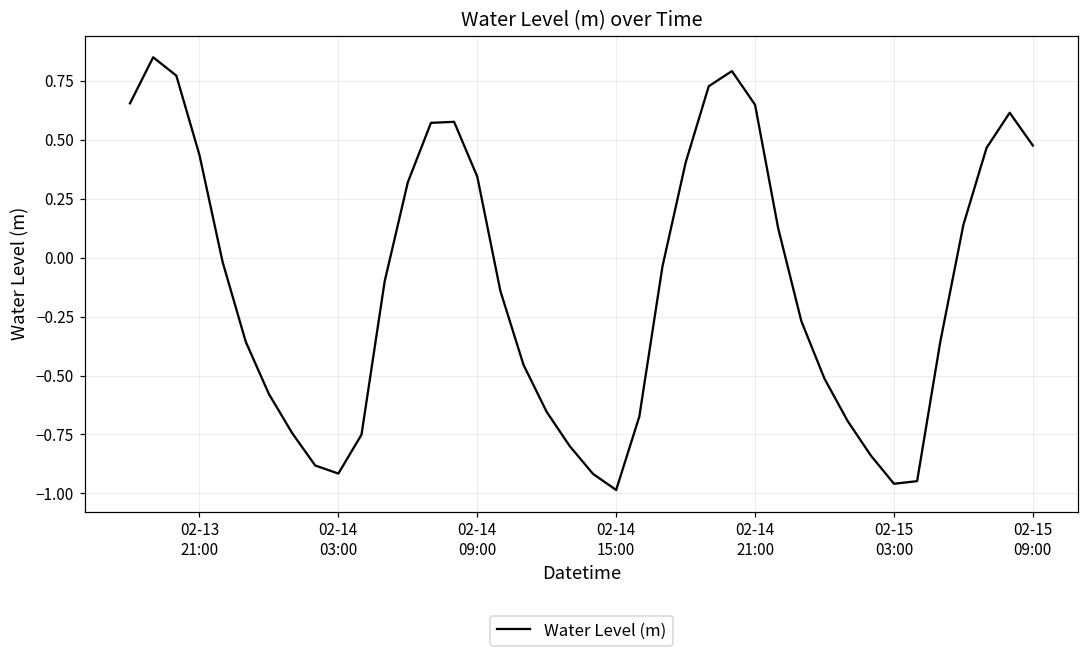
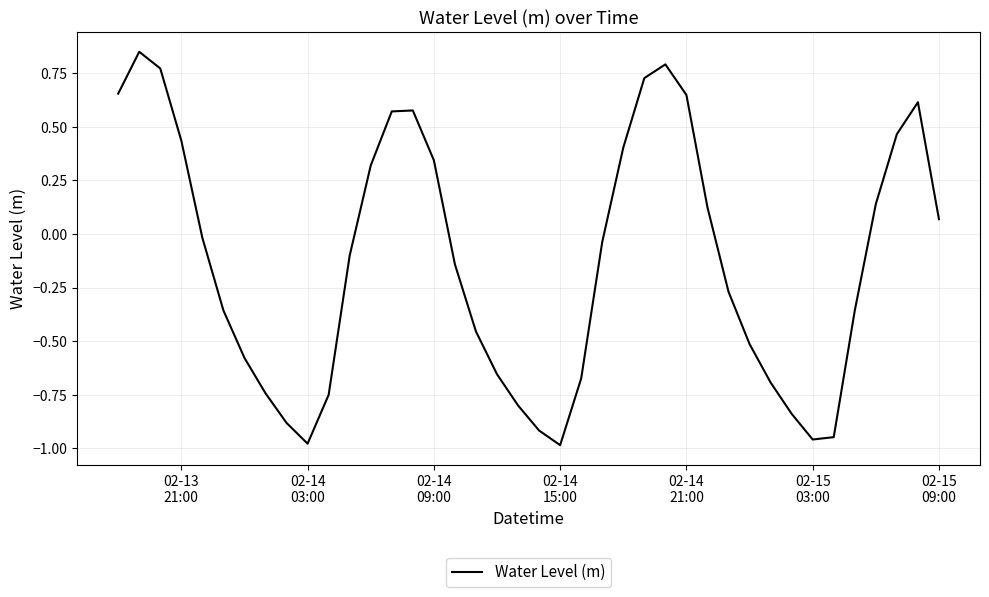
02-14 03:00: -0.92 -> -0.98
02-15 09:00: 0.48 -> 0.07
